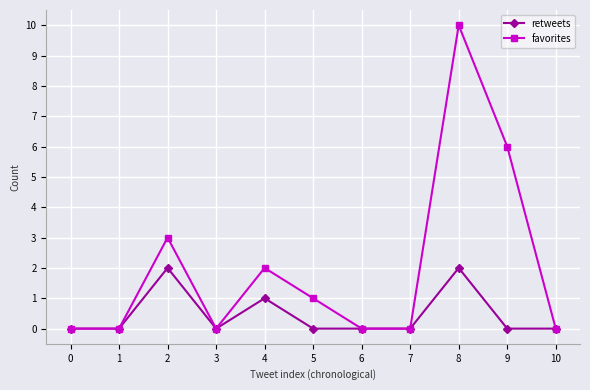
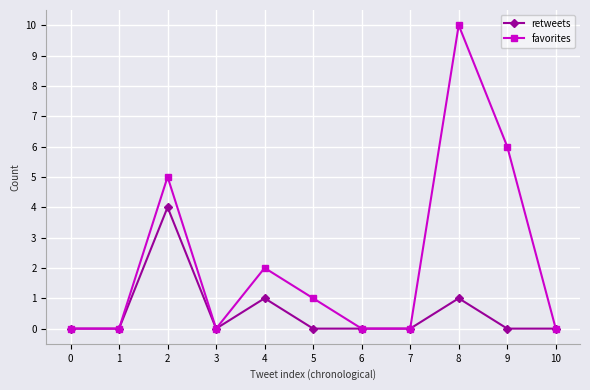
retweets, 2: 2 -> 4
favorites, 2: 3 -> 5
retweets, 8: 2 -> 1
